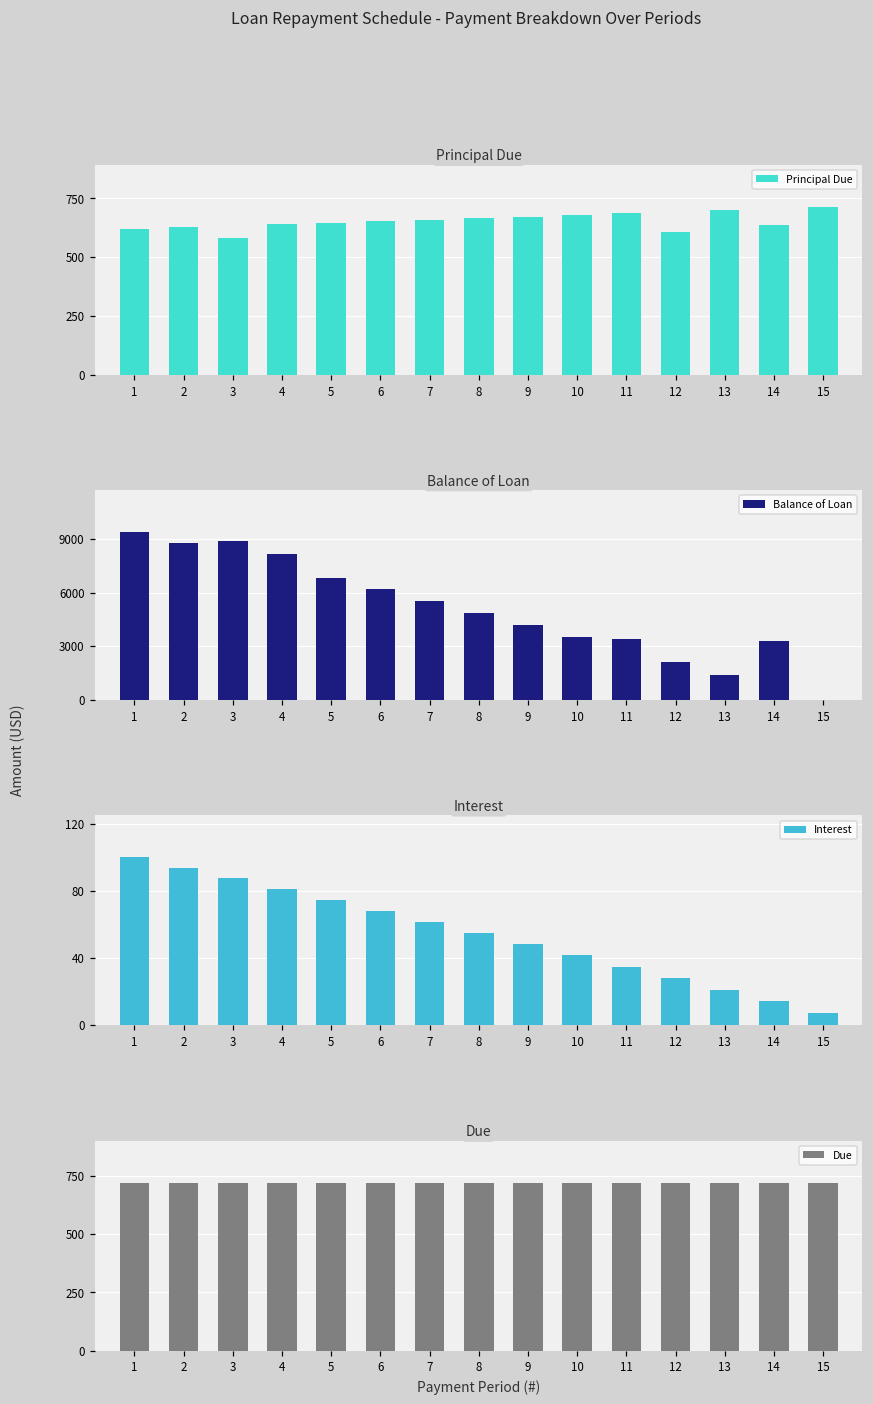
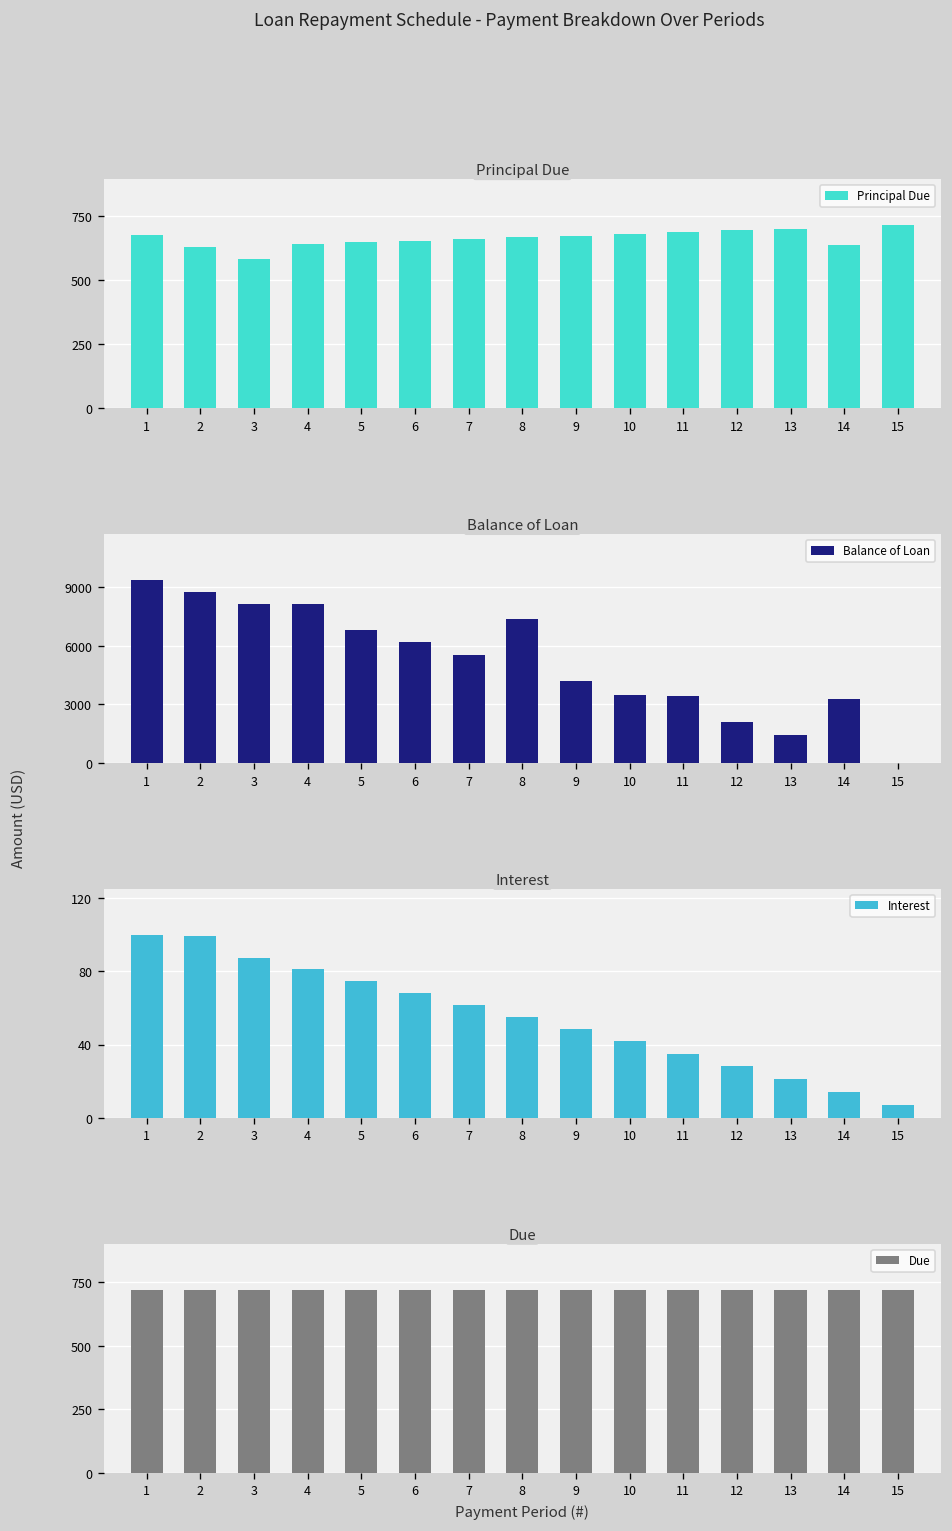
Principal Due, 1: 620 -> 670
Principal Due, 12: 600 -> 690
Balance of Loan, 3: 8900 -> 8100
Balance of Loan, 8: 4900 -> 7300
Interest, 2: 94 -> 99
